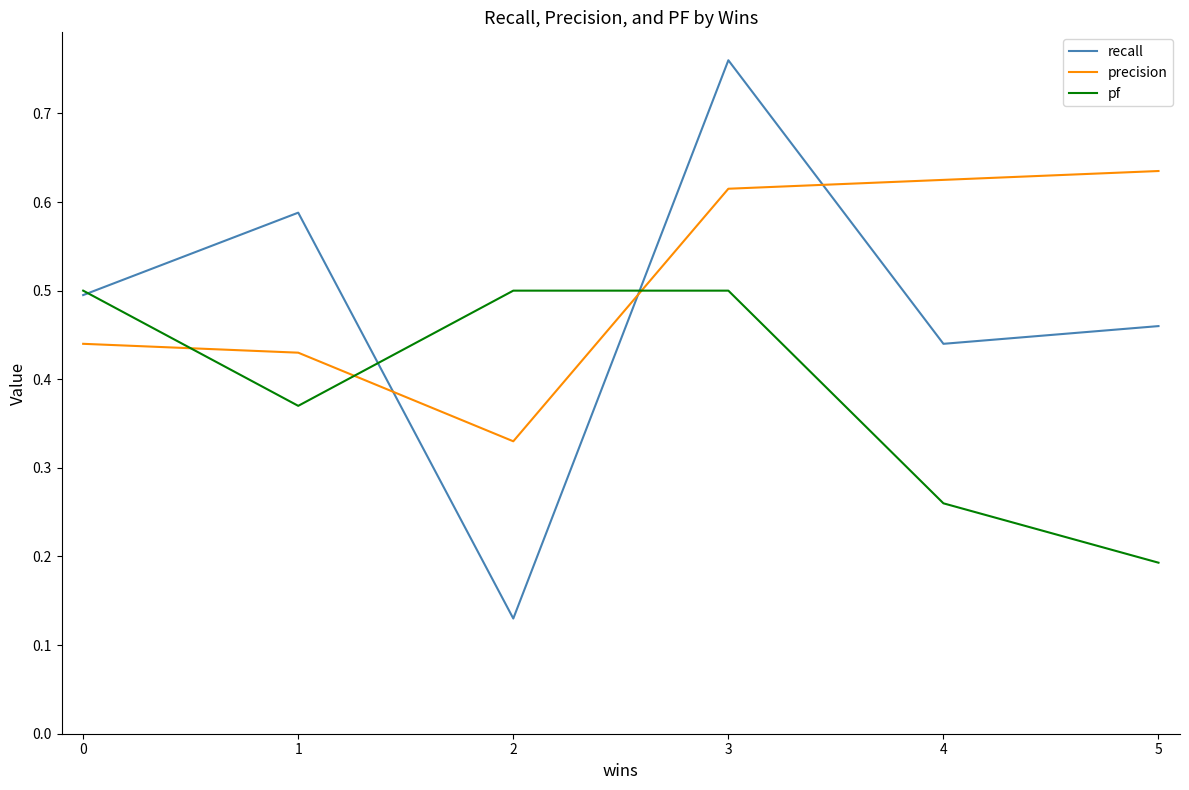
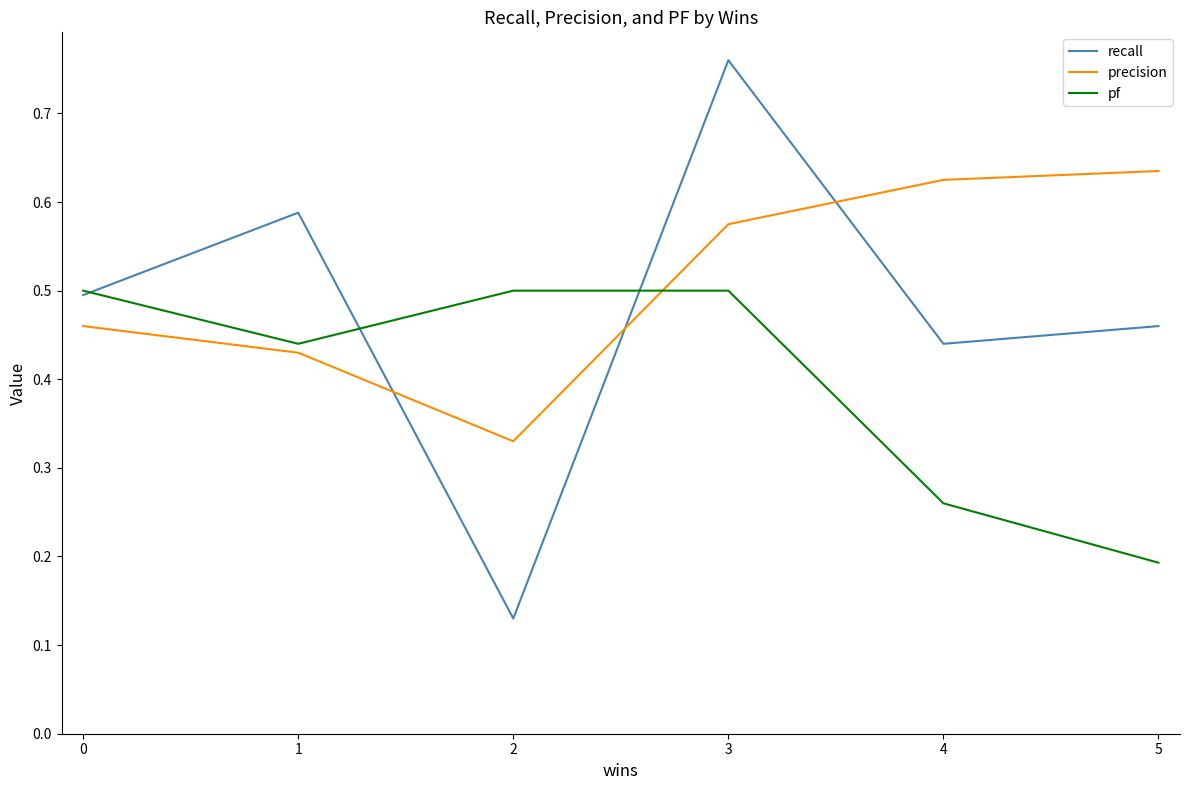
precision, 0: 0.44 -> 0.46
pf, 1: 0.37 -> 0.44
precision, 3: 0.62 -> 0.58
